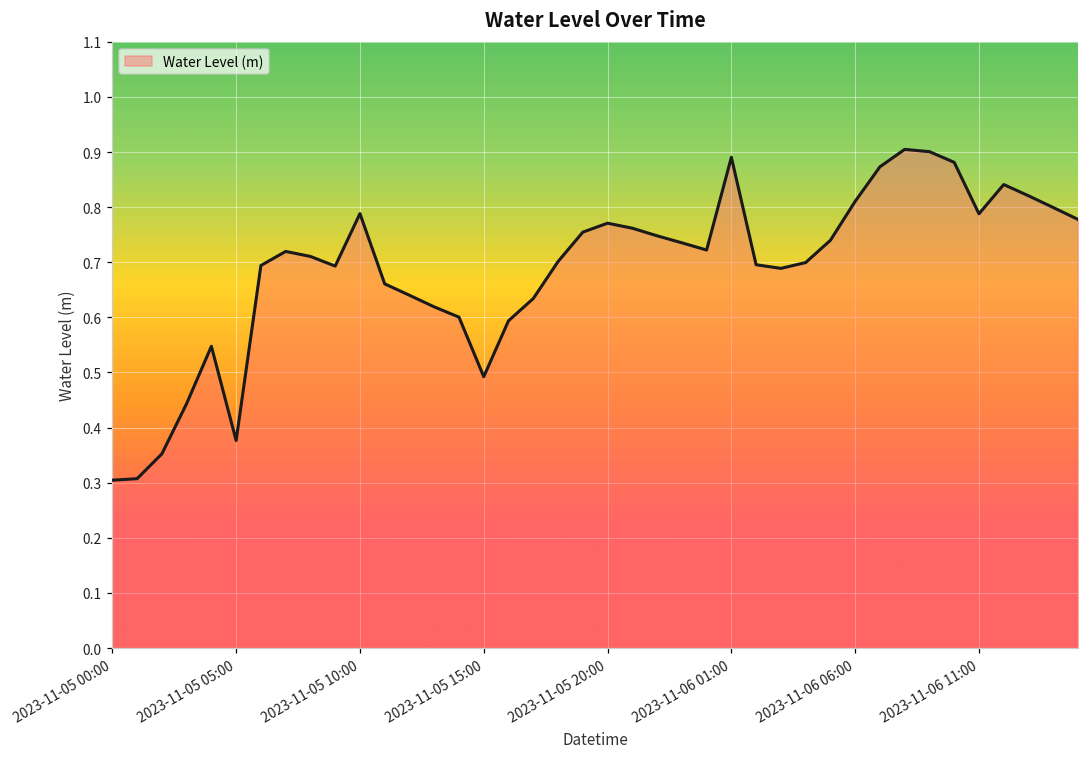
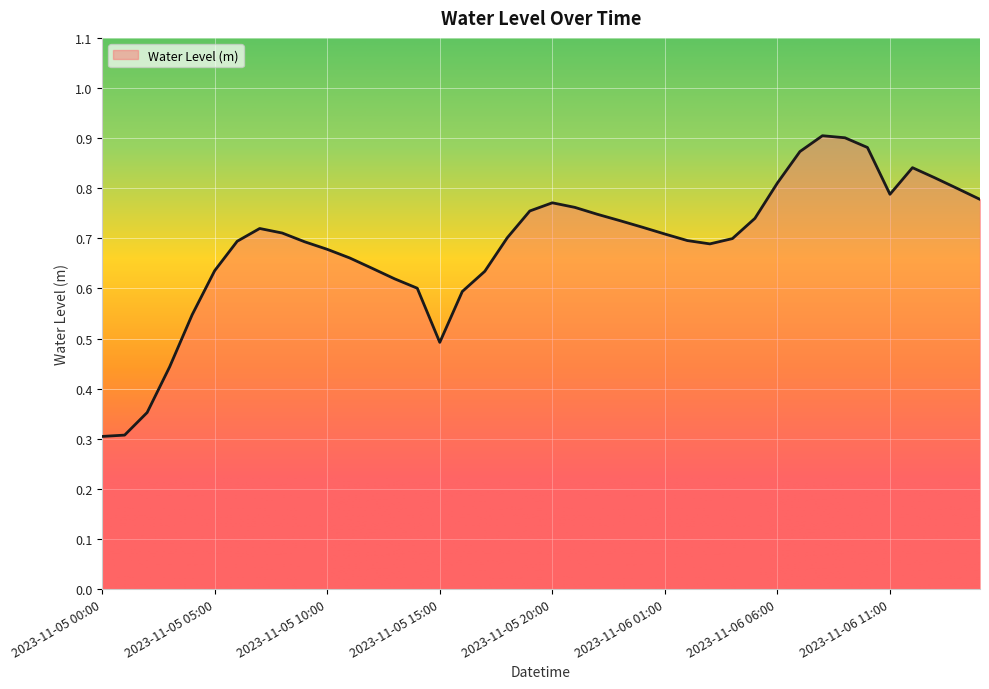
2023-11-05 05:00: 0.38 -> 0.64
2023-11-05 10:00: 0.79 -> 0.68
2023-11-06 01:00: 0.89 -> 0.71
